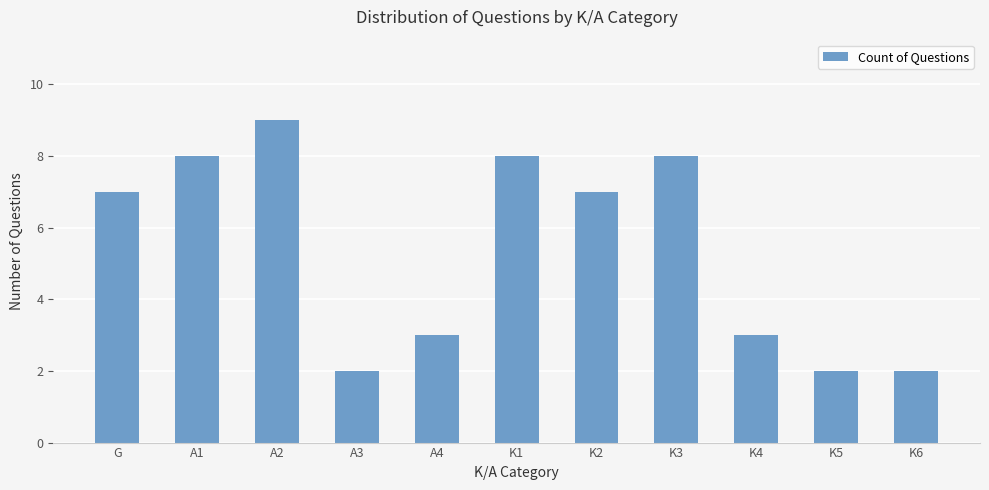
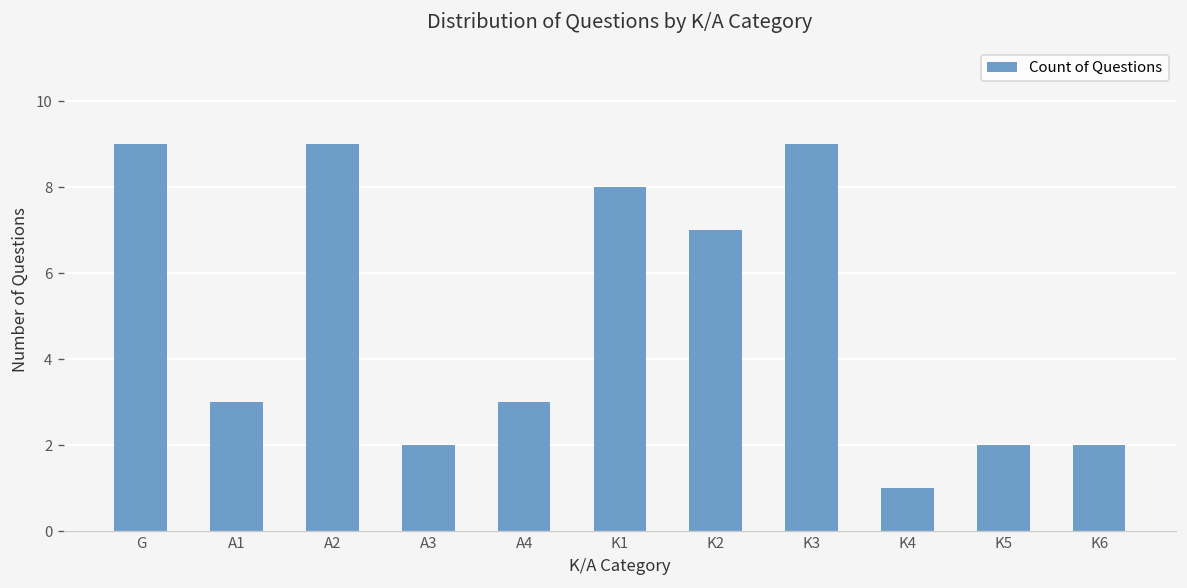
G: 7 -> 9
A1: 8 -> 3
K3: 8 -> 9
K4: 3 -> 1
